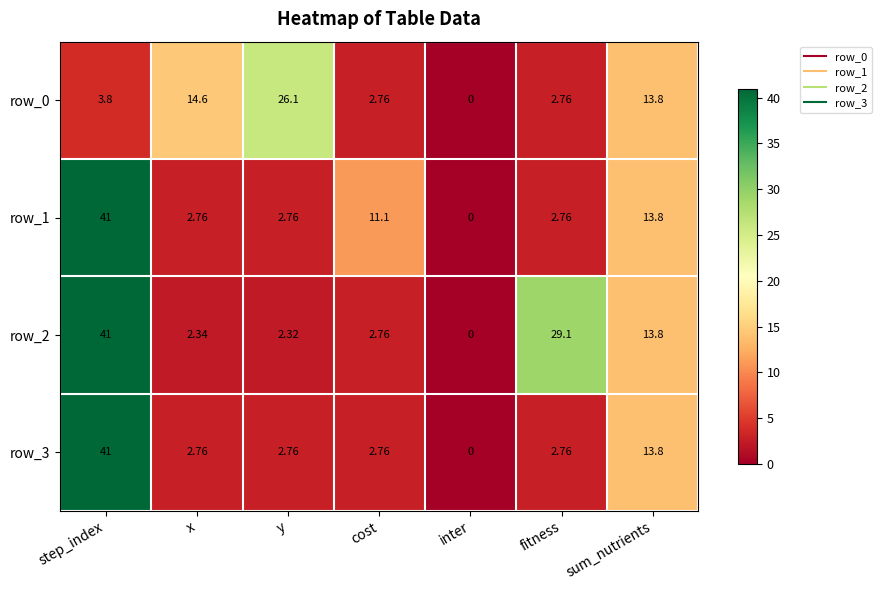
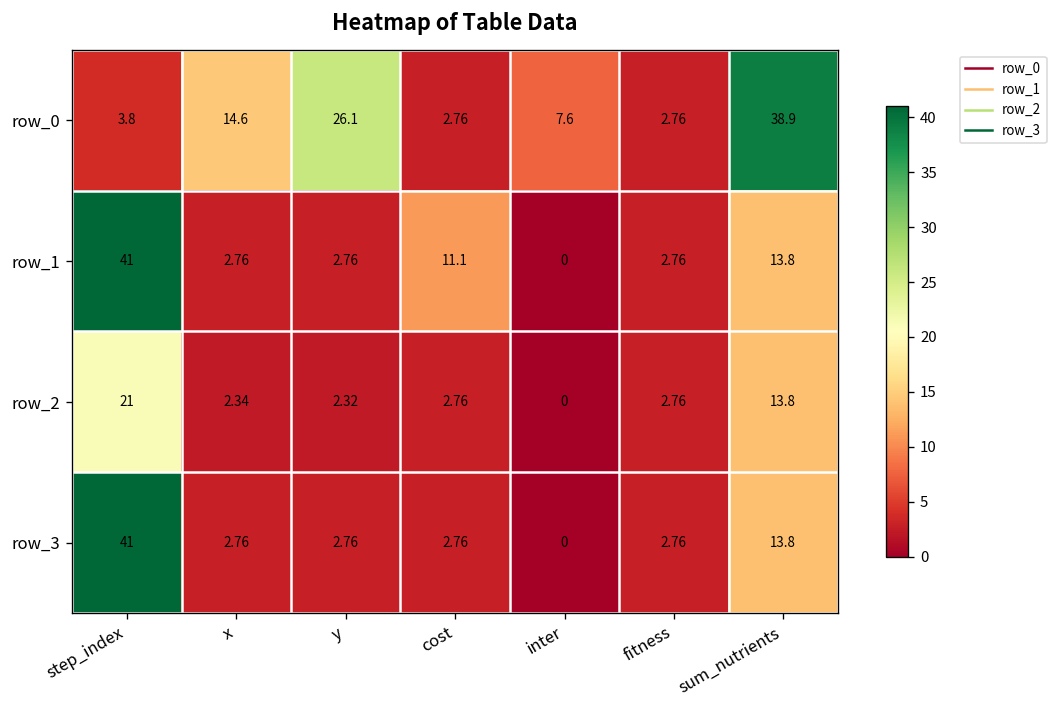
row_0, inter: 0 -> 7.6
row_0, sum_nutrients: 13.8 -> 38.9
row_2, step_index: 41 -> 21
row_2, fitness: 29.1 -> 2.76
